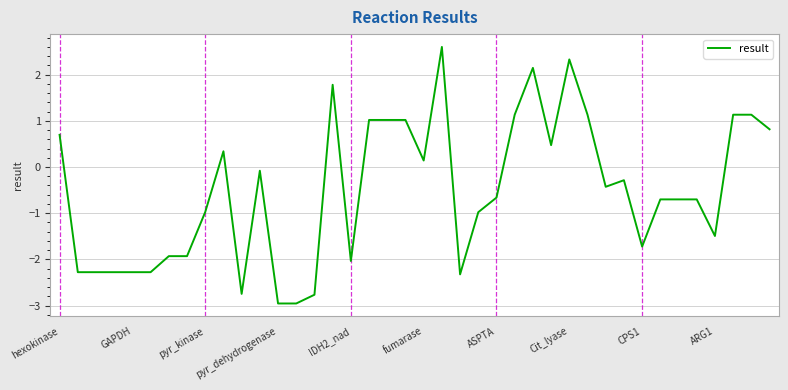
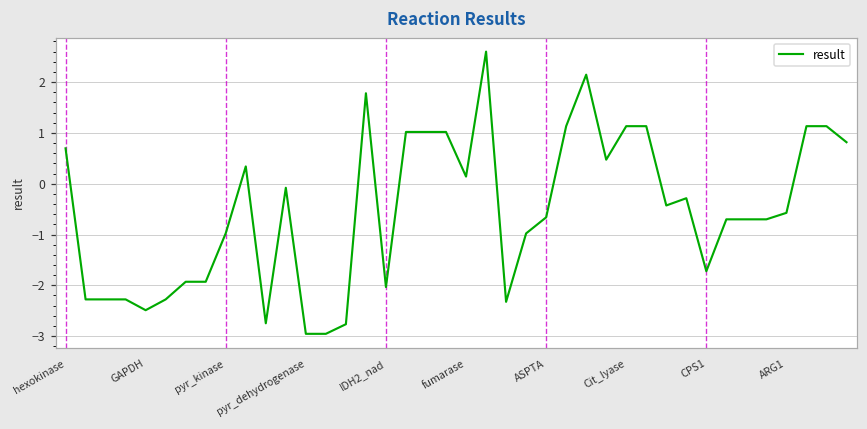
GAPDH: -2.3 -> -2.5
Cit_lyase: 2.3 -> 1.1
ARG1: -1.5 -> -0.6
